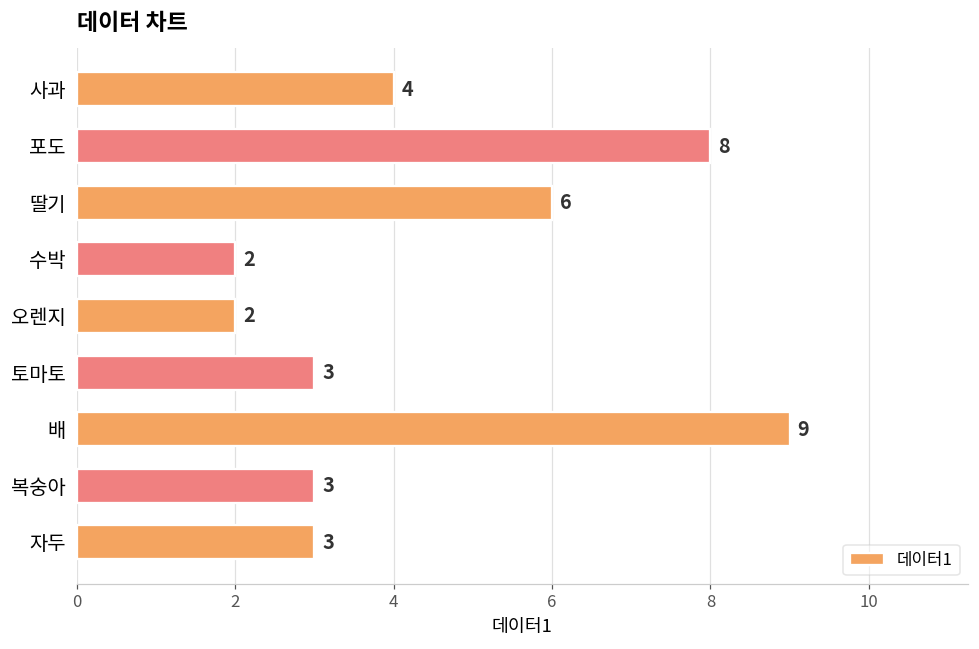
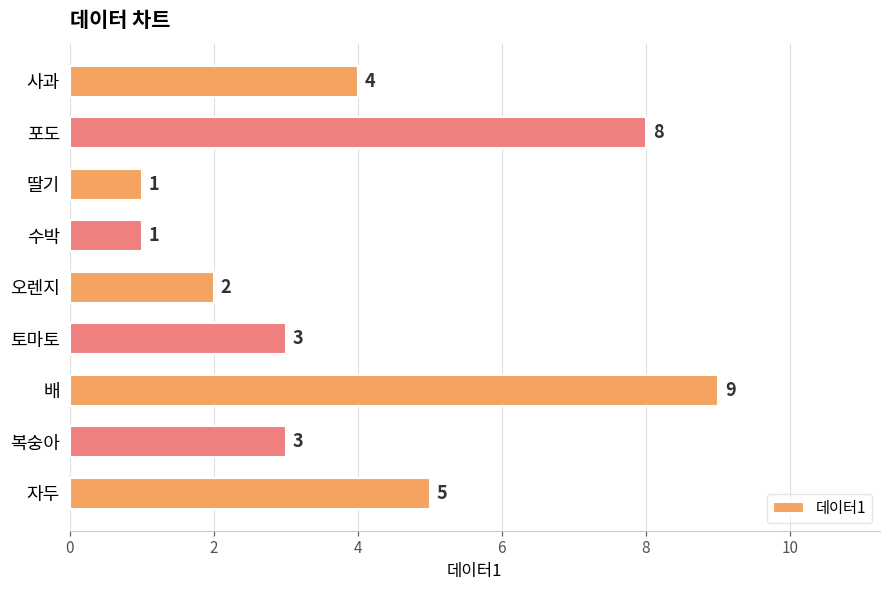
딸기: 6 -> 1
수박: 2 -> 1
자두: 3 -> 5
